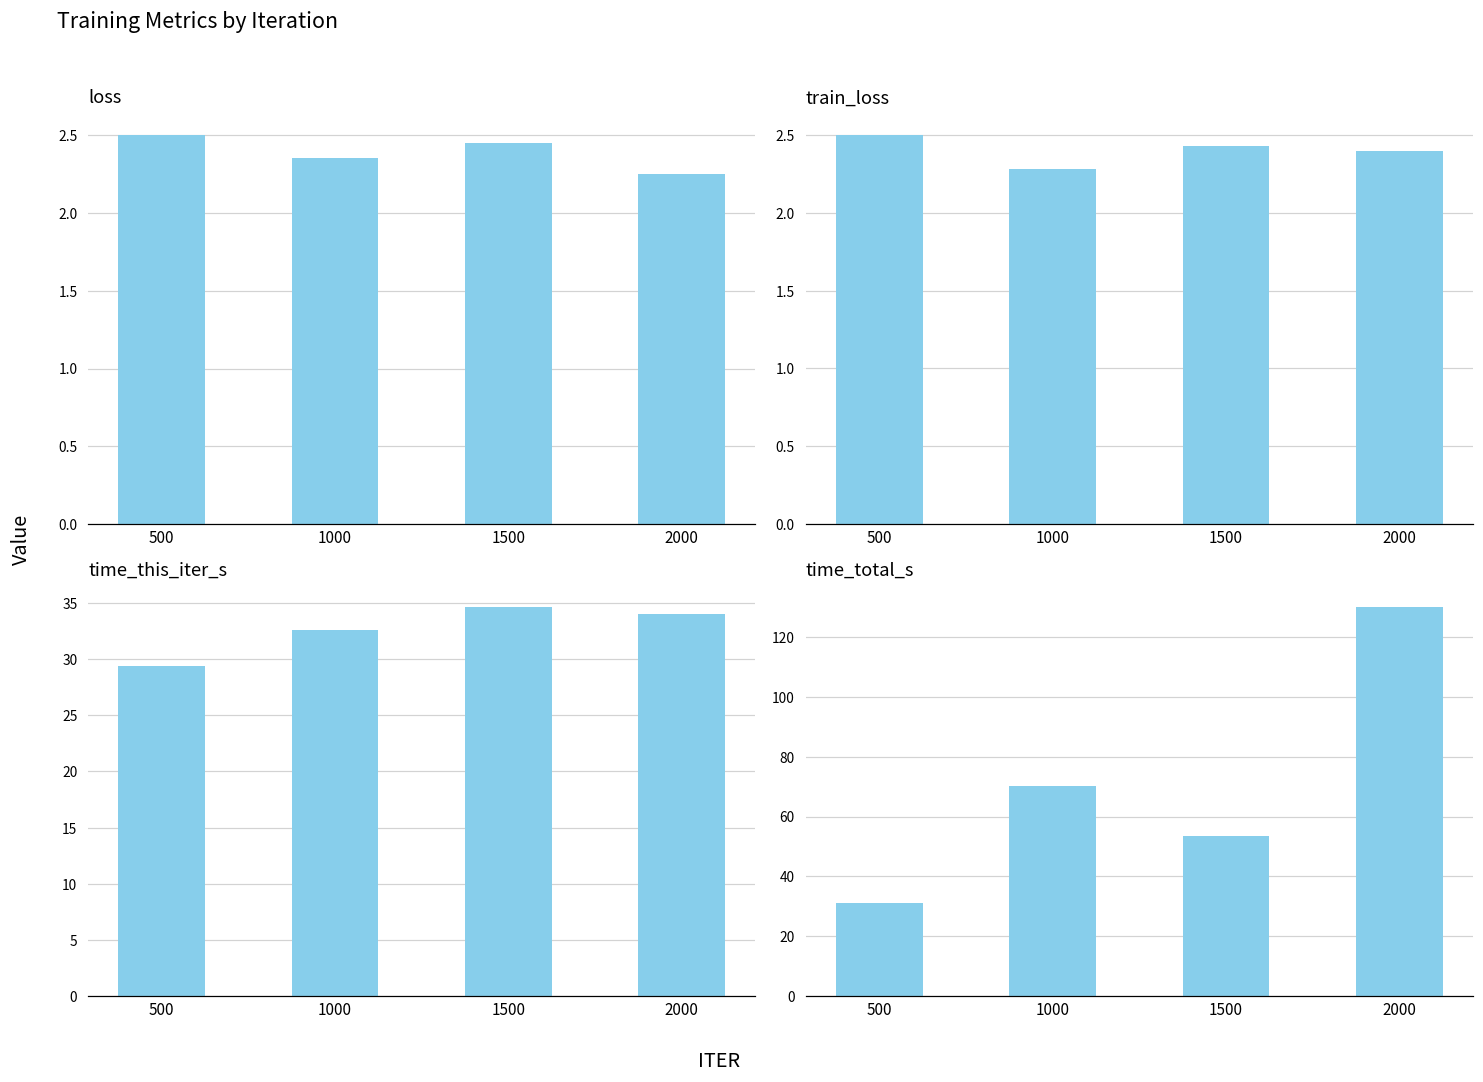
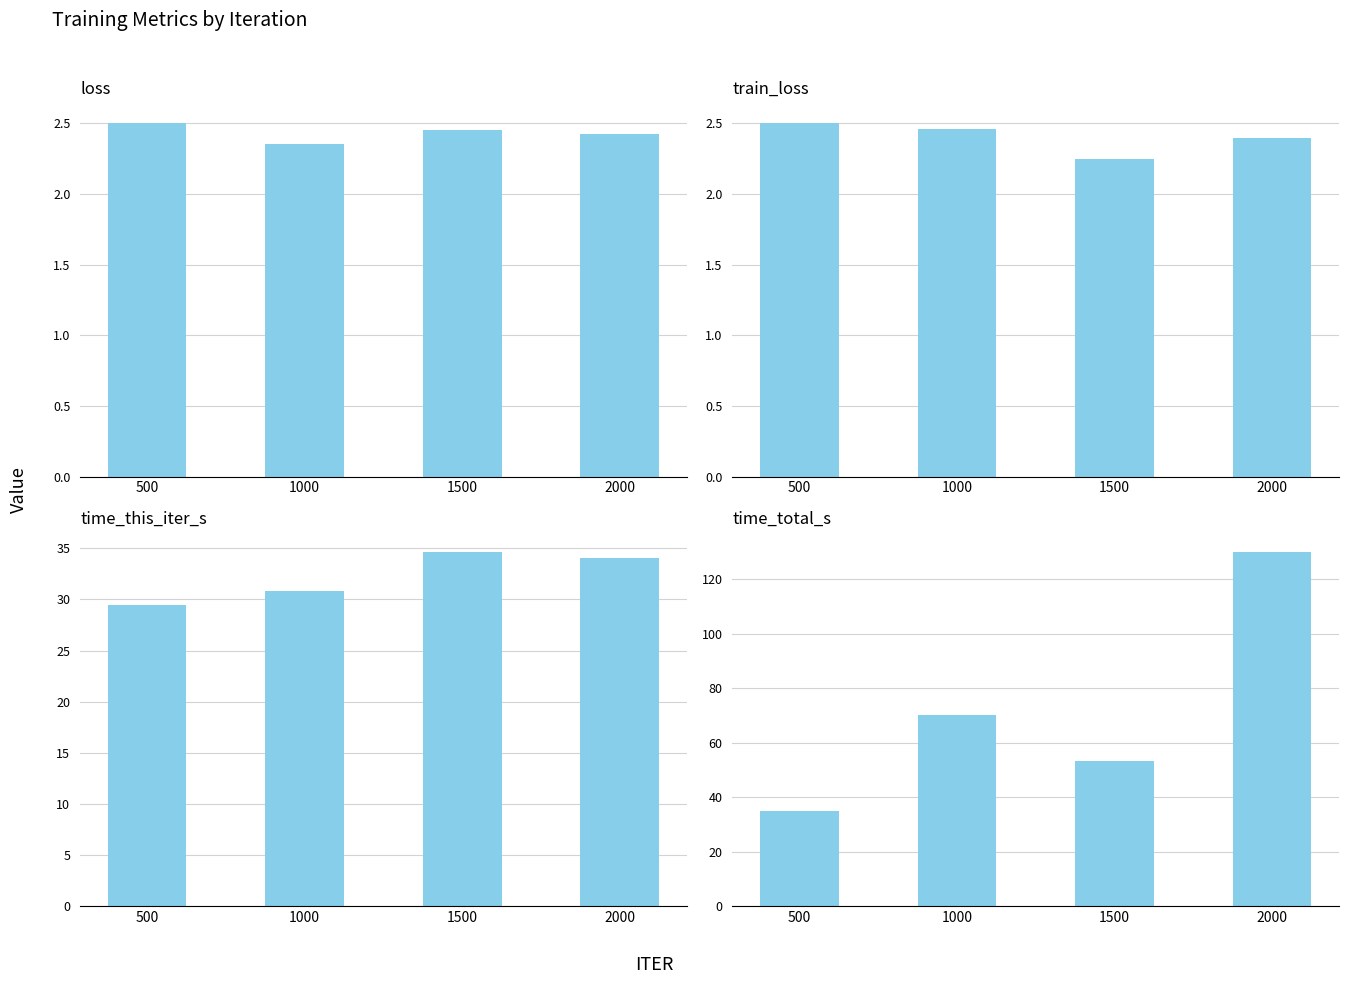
loss, 2000: 2.25 -> 2.43
train_loss, 1000: 2.28 -> 2.46
train_loss, 1500: 2.43 -> 2.25
time_this_iter_s, 1000: 32.5 -> 30.8
time_total_s, 500: 31 -> 35
